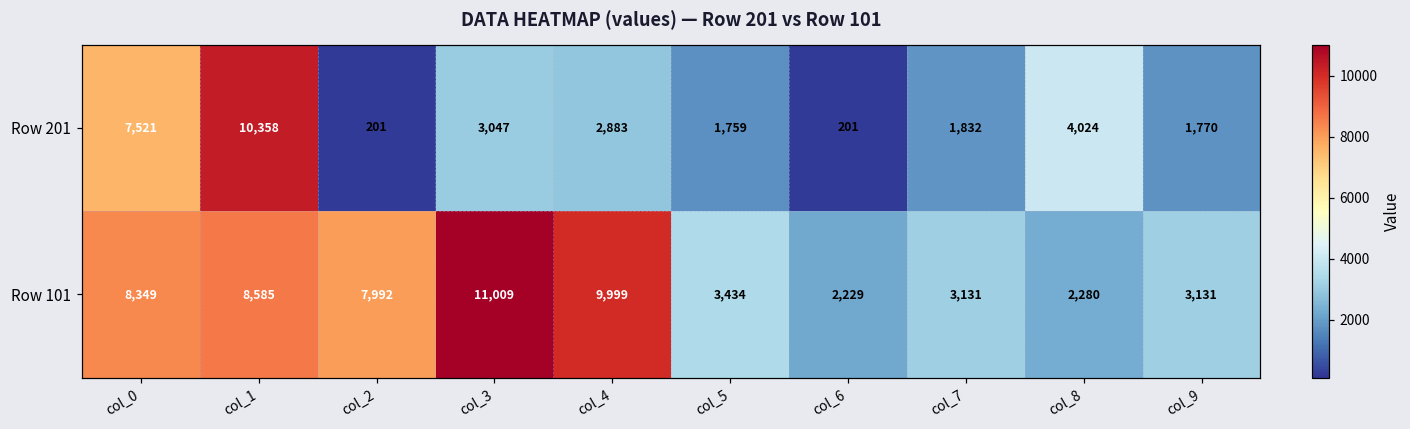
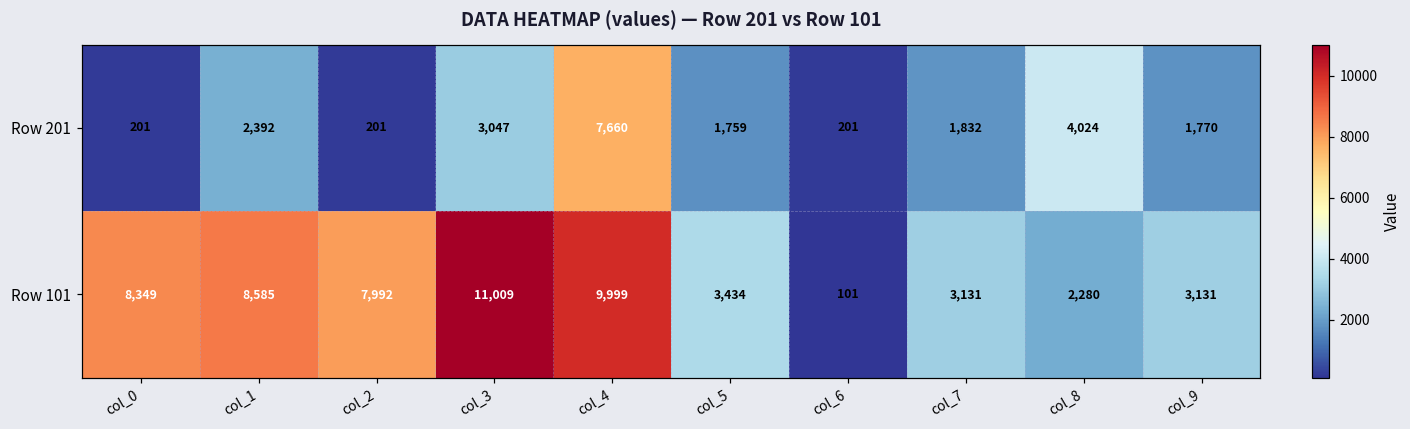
Row 201, col_0: 7,521 -> 201
Row 201, col_1: 10,358 -> 2,392
Row 201, col_4: 2,883 -> 7,660
Row 101, col_6: 2,229 -> 101
